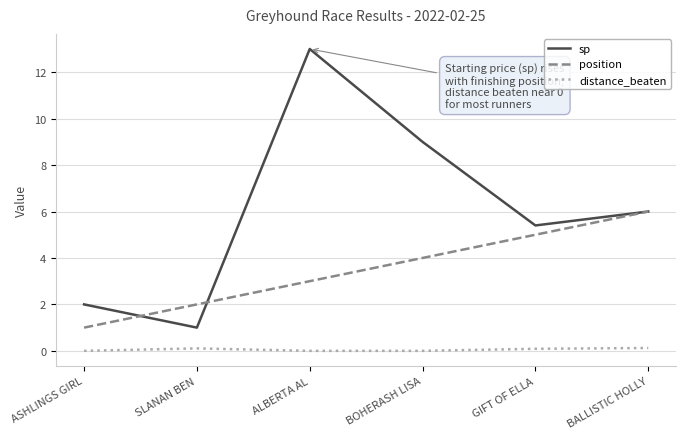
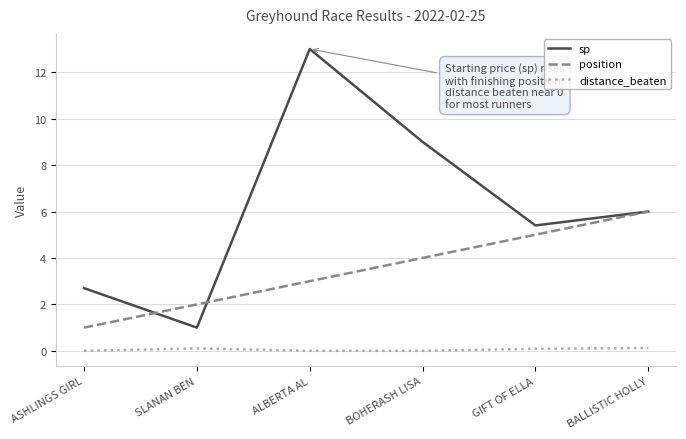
sp, ASHLINGS GIRL: 2.0 -> 2.7
